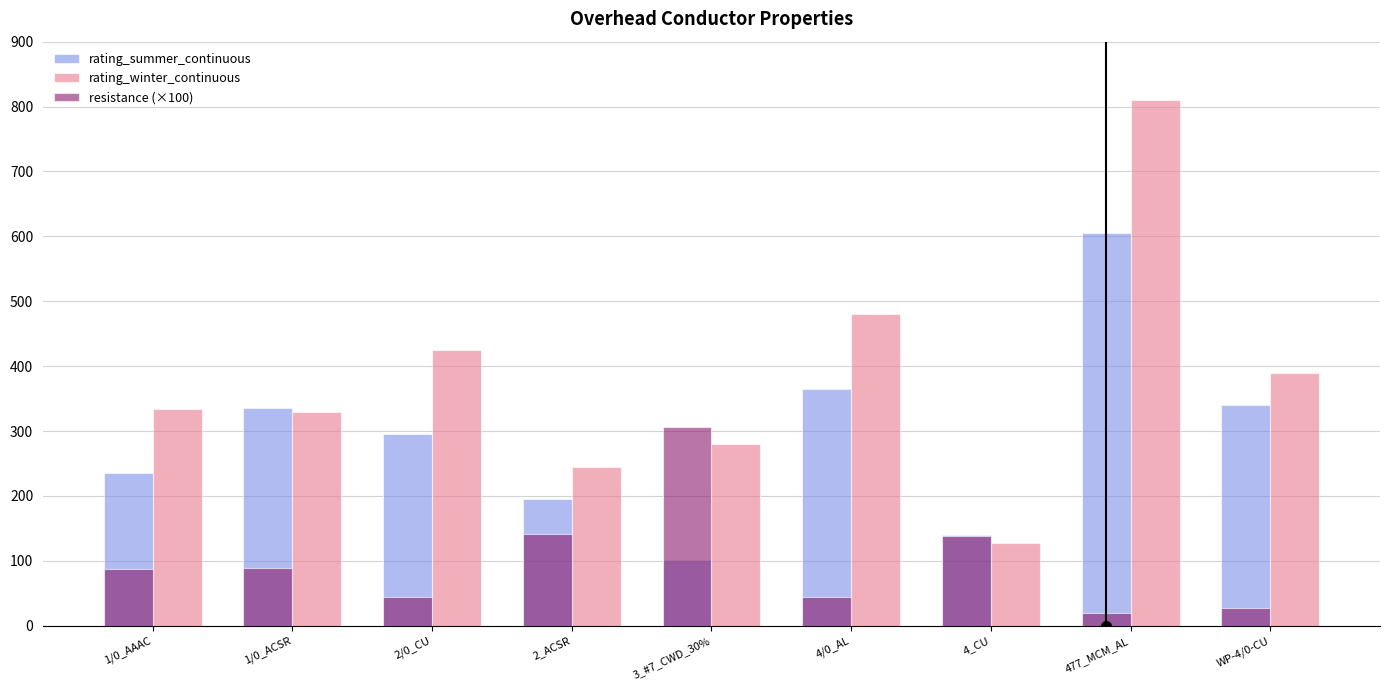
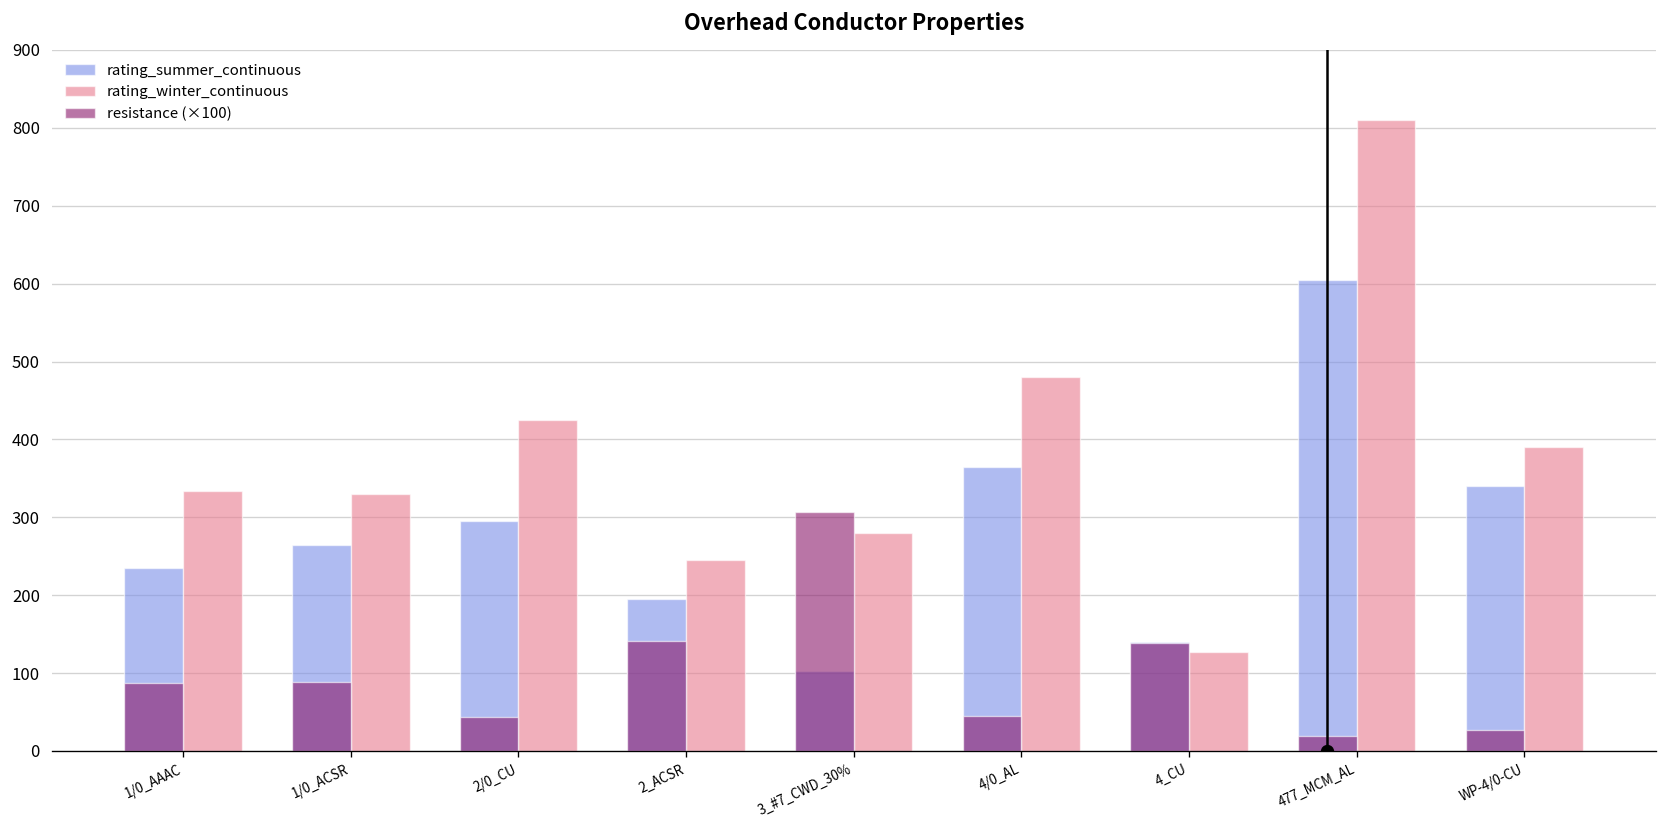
rating_summer_continuous, 1/0_ACSR: 340 -> 270
